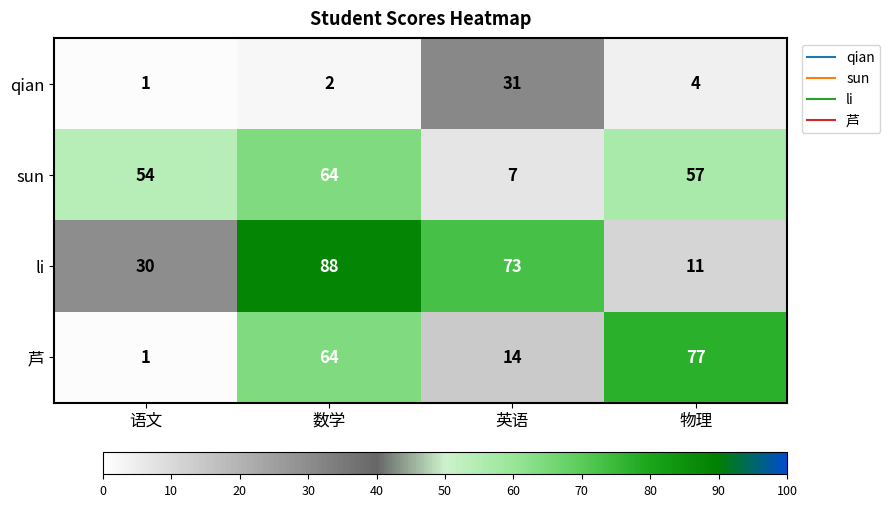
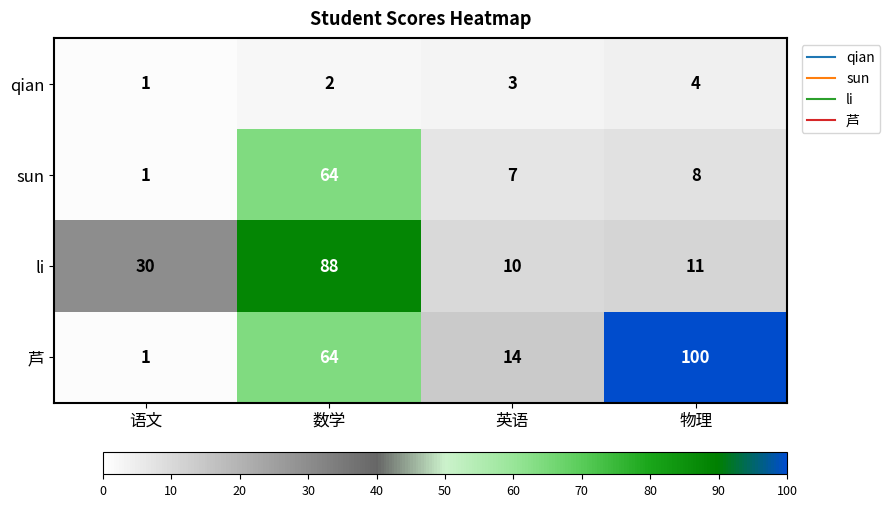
qian, 英语: 31 -> 3
sun, 语文: 54 -> 1
sun, 物理: 57 -> 8
li, 英语: 73 -> 10
芦, 物理: 77 -> 100
